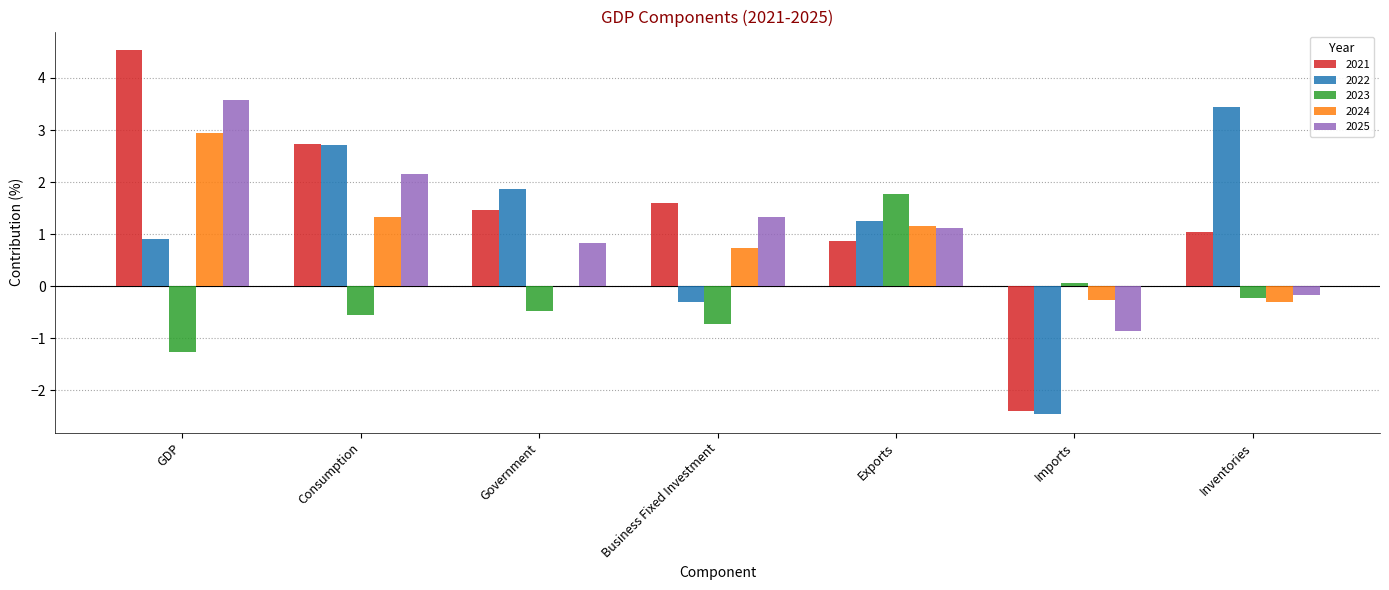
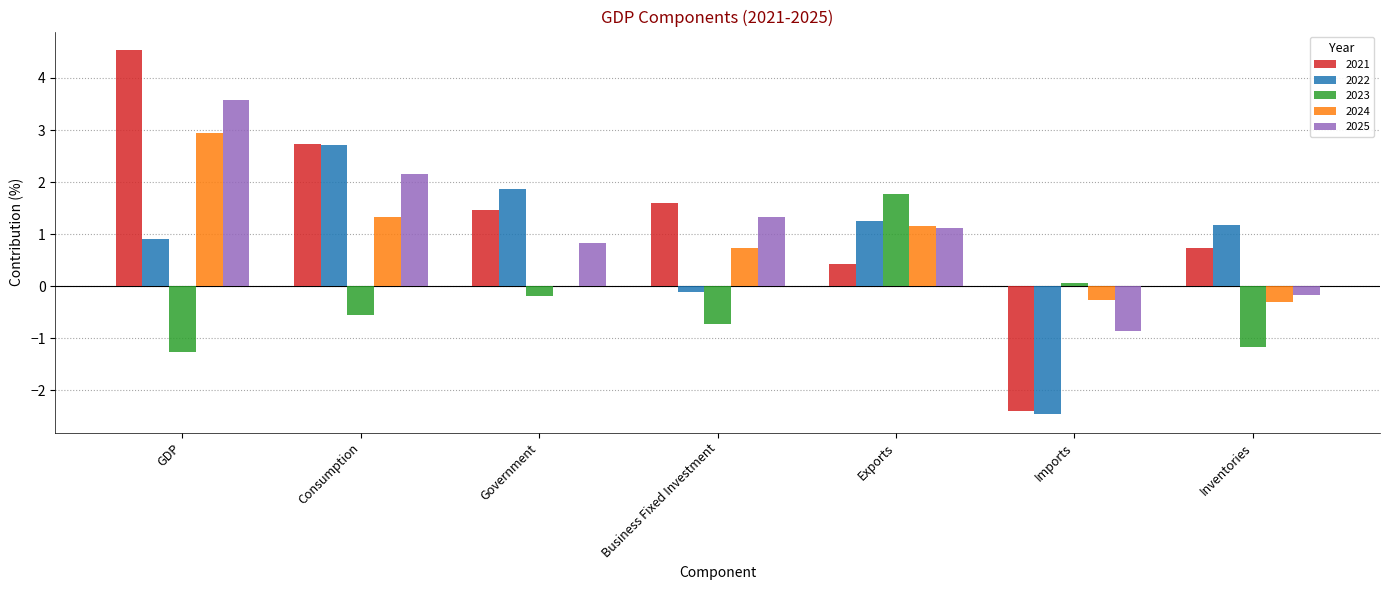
2023, Government: -0.5 -> -0.2
2022, Business Fixed Investment: -0.3 -> -0.1
2021, Exports: 0.9 -> 0.4
2021, Inventories: 1.0 -> 0.7
2022, Inventories: 3.5 -> 1.2
2023, Inventories: -0.2 -> -1.2
